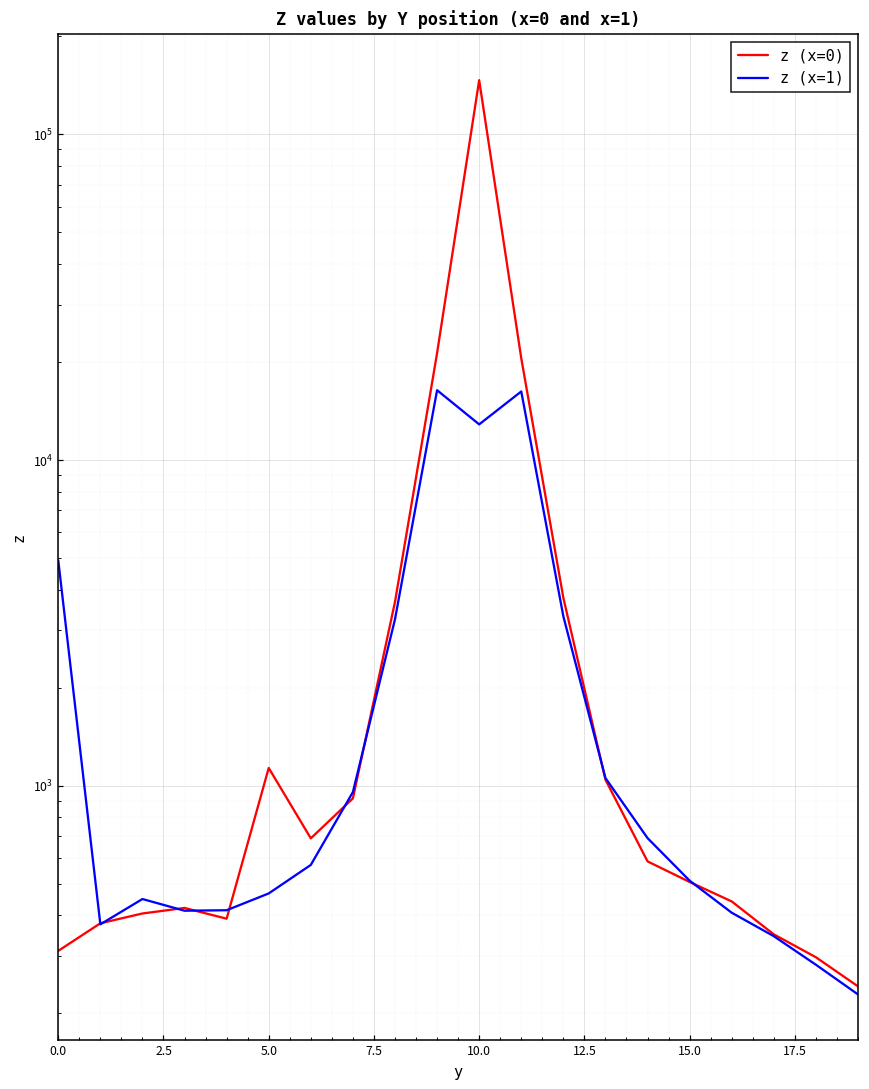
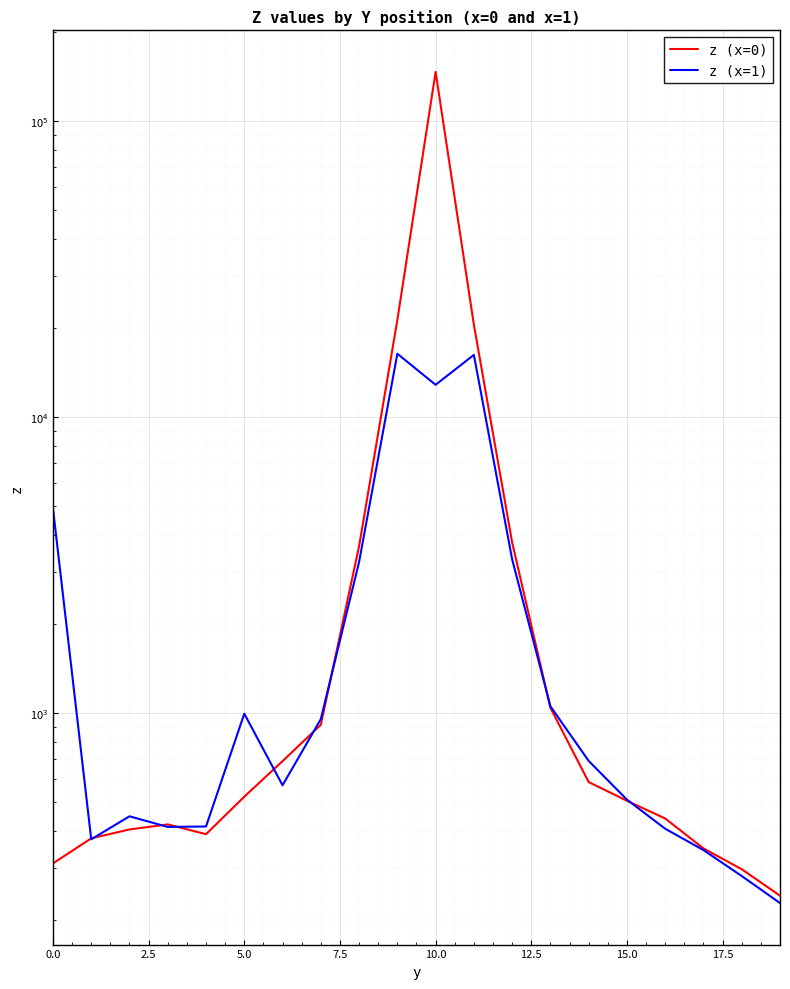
z (x=0), 5.0: 1130 -> 520
z (x=1), 5.0: 470 -> 1000
